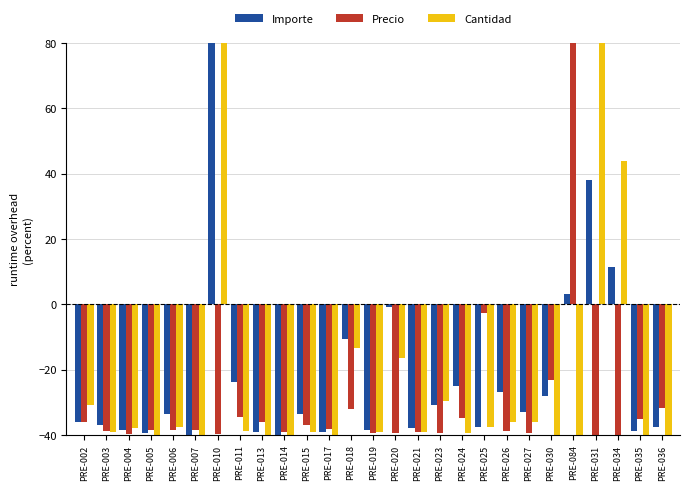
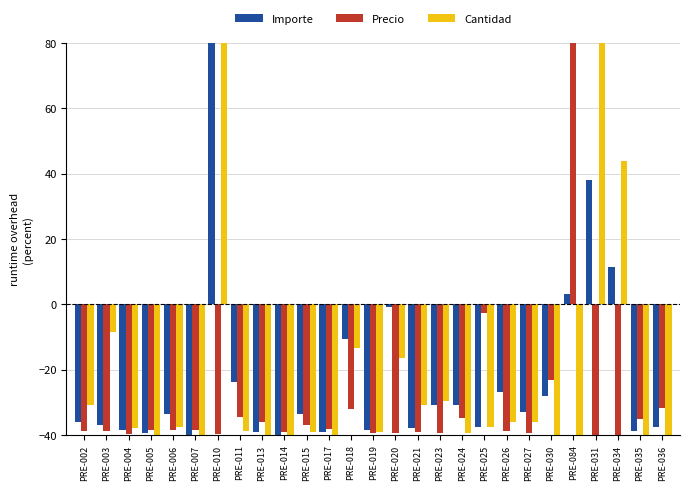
Precio, PRE-002: -36 -> -39
Cantidad, PRE-003: -39 -> -9
Cantidad, PRE-021: -39 -> -31
Importe, PRE-024: -25 -> -31
